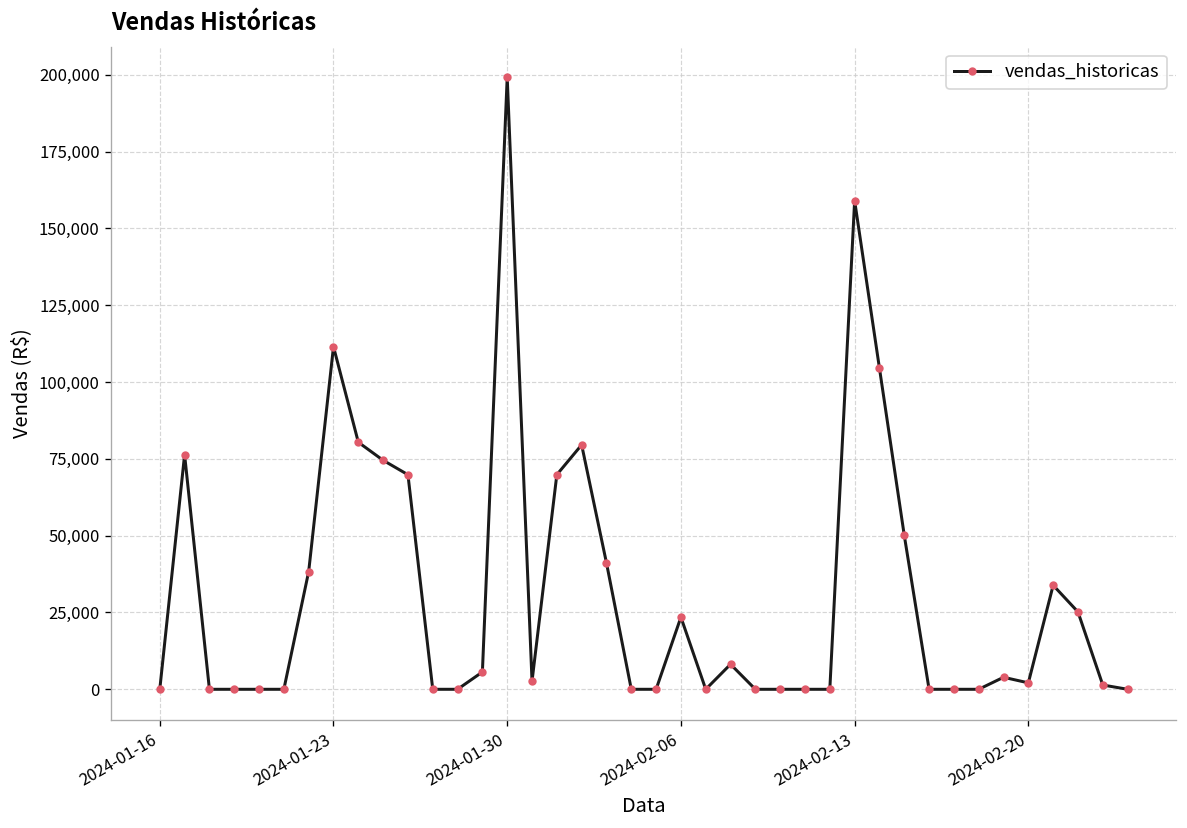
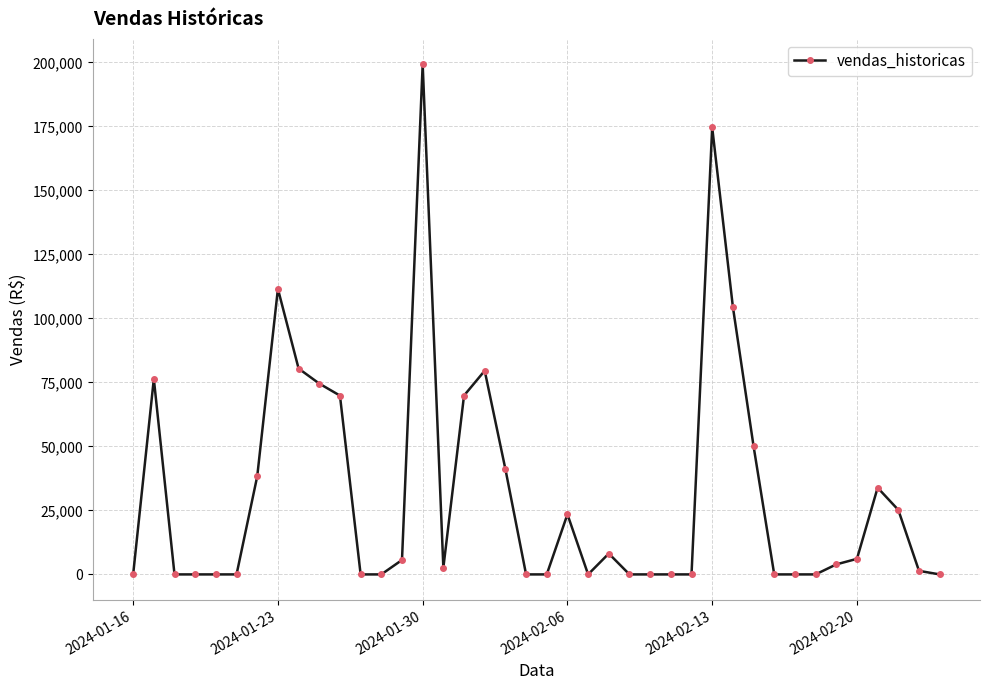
2024-02-13: 159,000 -> 175,000
2024-02-20: 2,000 -> 6,000
